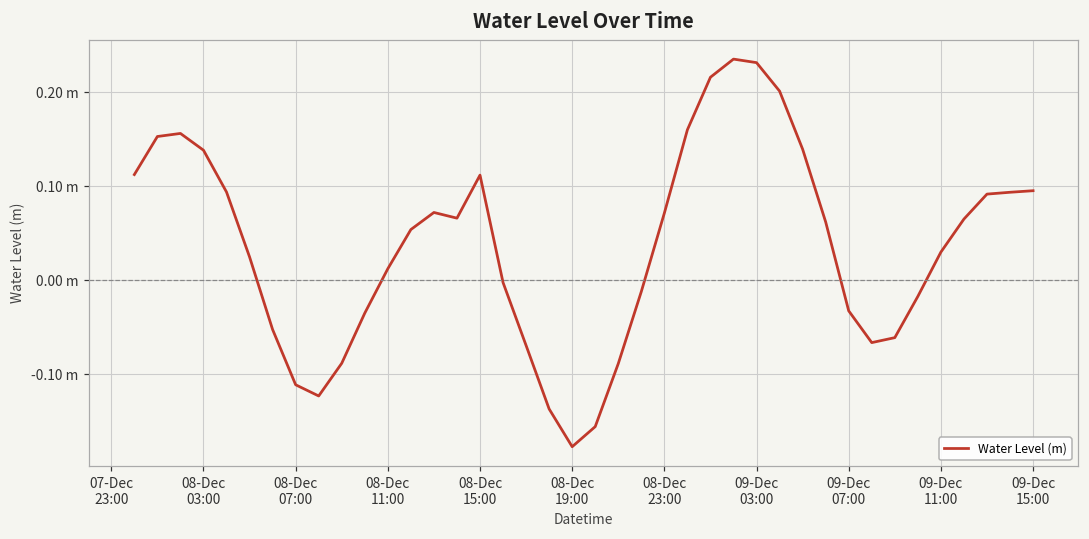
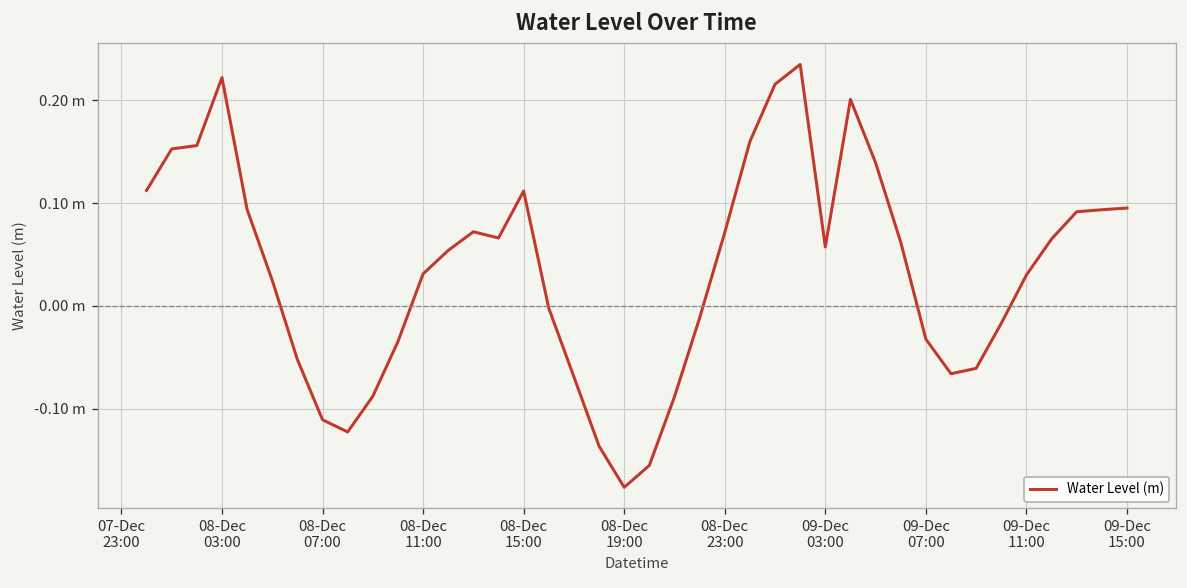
08-Dec 03:00: 0.14 m -> 0.22 m
08-Dec 11:00: 0.01 m -> 0.03 m
09-Dec 03:00: 0.23 m -> 0.06 m
